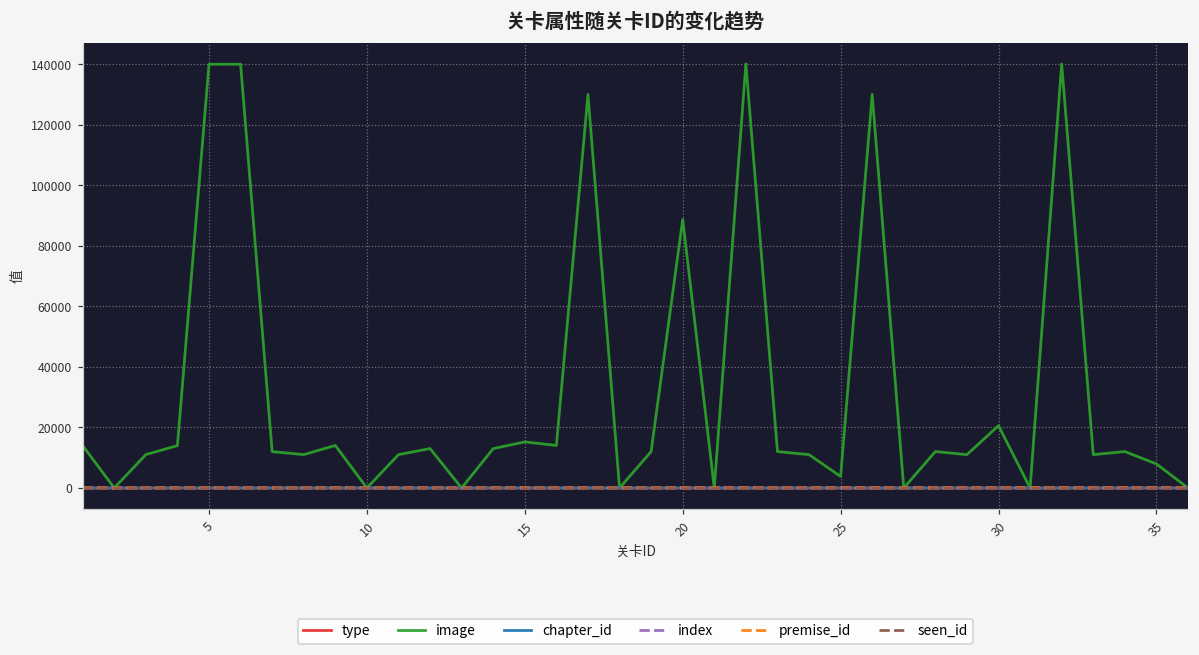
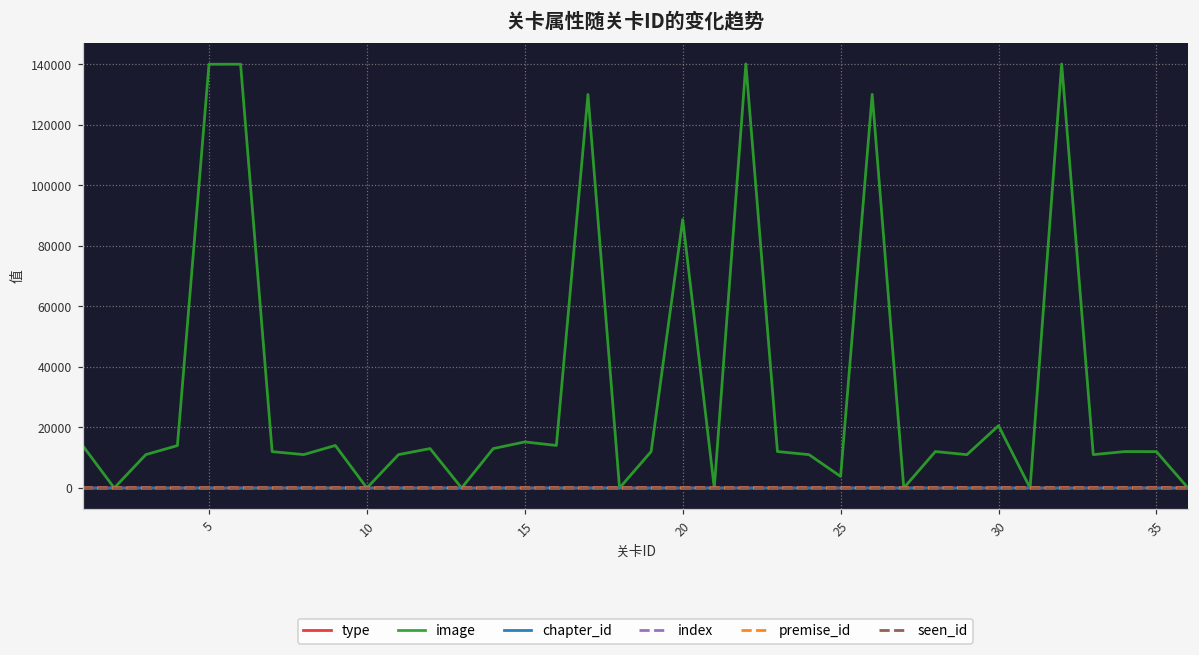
image, 35: 8000 -> 12000
